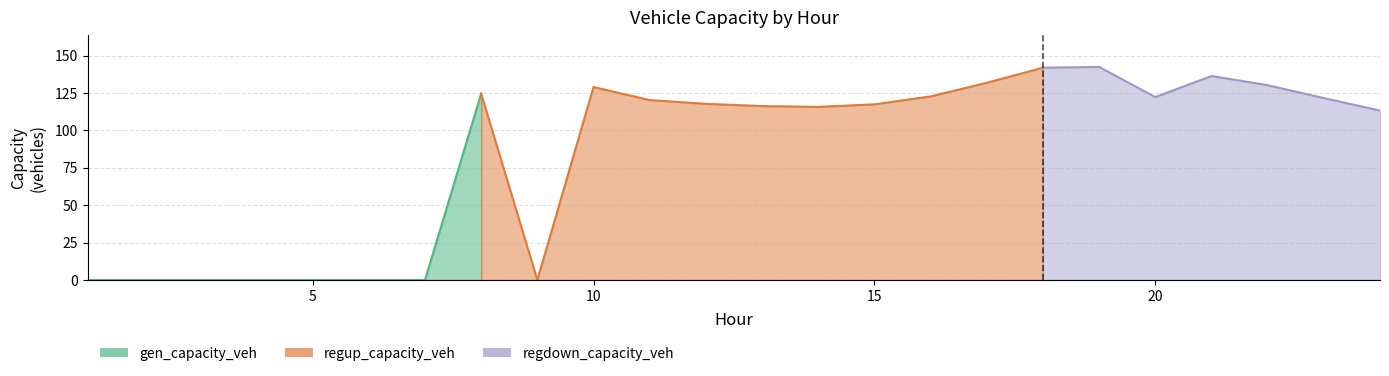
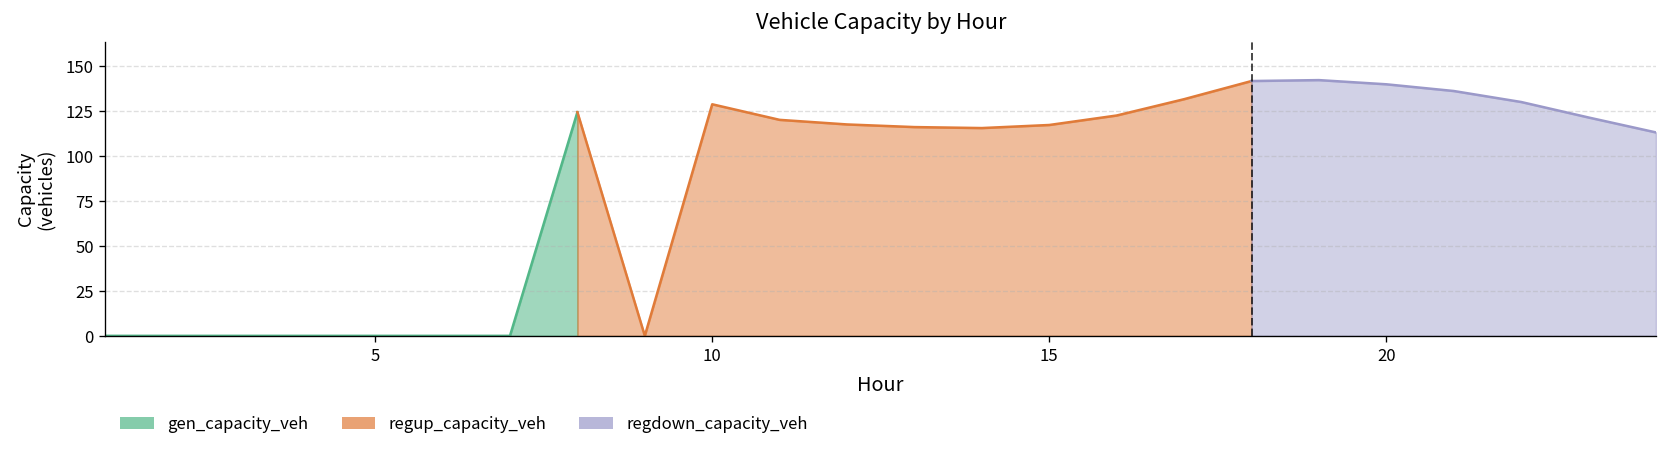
regdown_capacity_veh, 20: 122 -> 140
